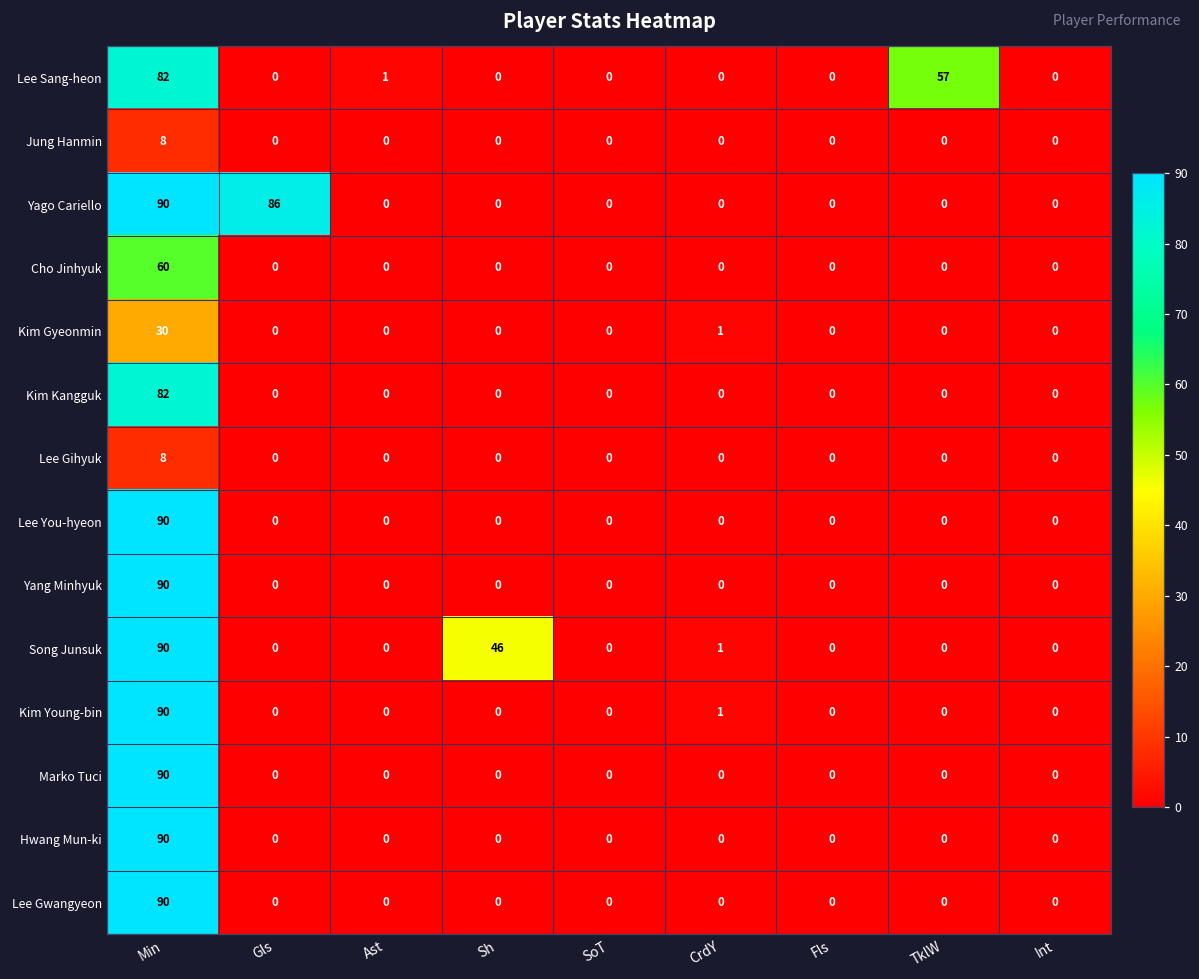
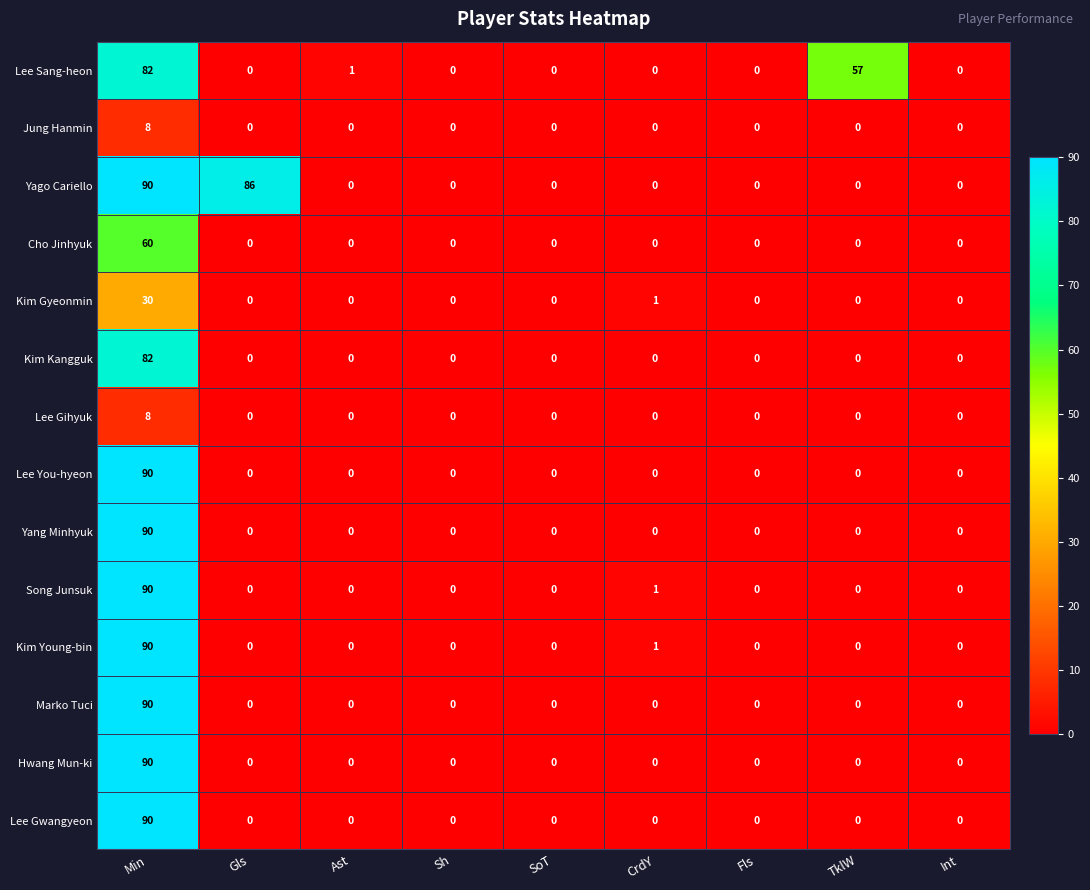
Song Junsuk, Sh: 46 -> 0
